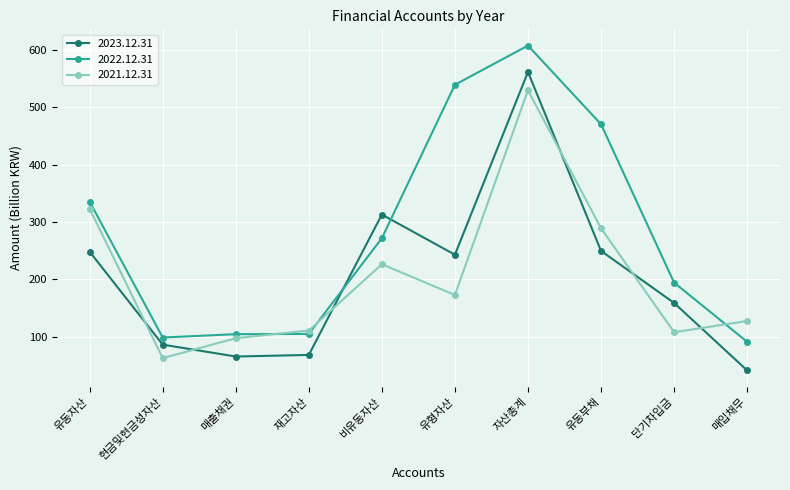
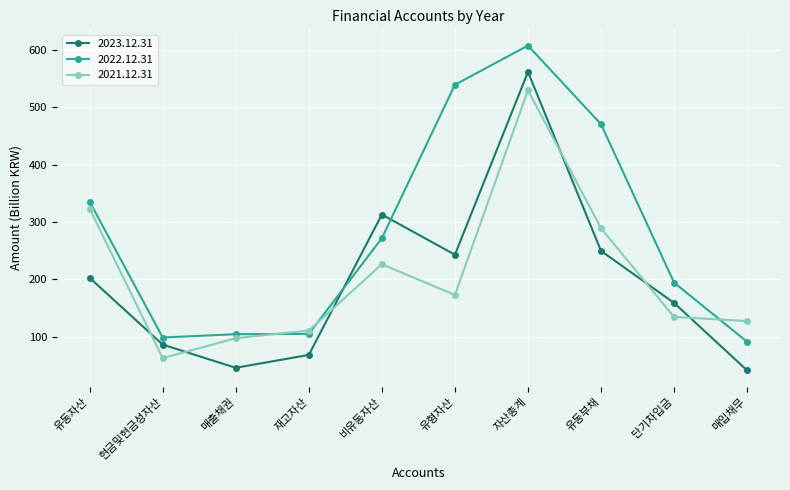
2023.12.31, 유동자산: 250 -> 200
2023.12.31, 매출채권: 70 -> 50
2021.12.31, 단기차입금: 110 -> 130
